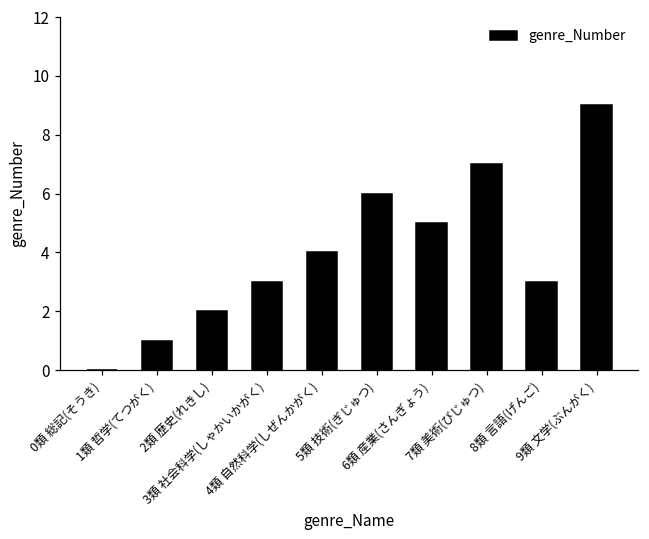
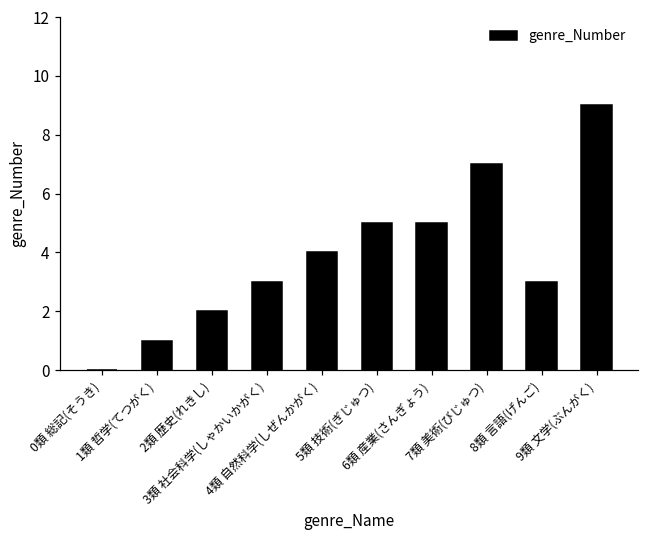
5類 技術(ぎじゅつ): 6 -> 5
